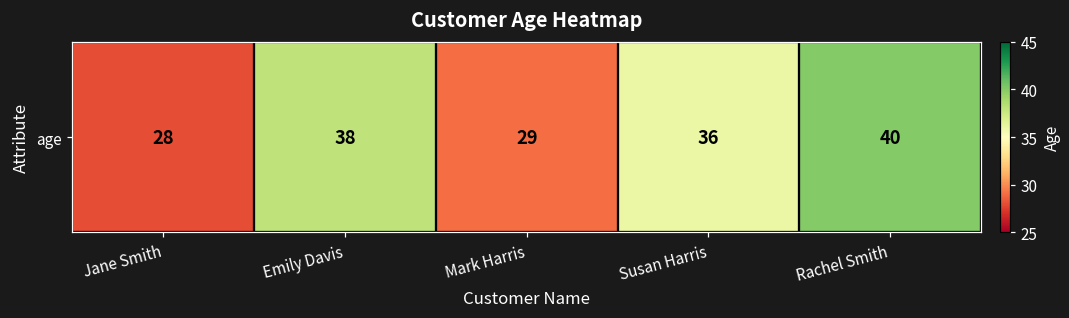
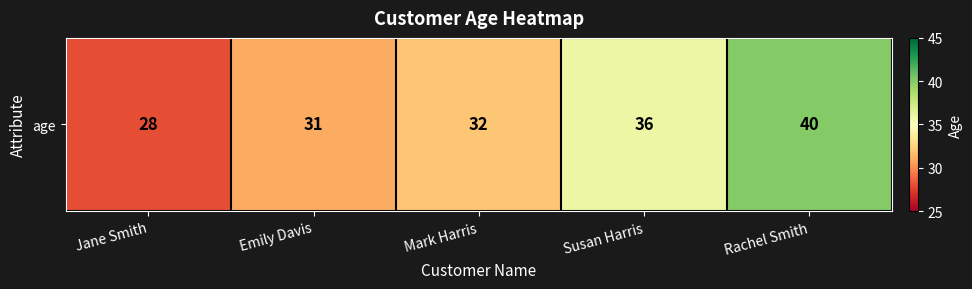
age, Emily Davis: 38 -> 31
age, Mark Harris: 29 -> 32
